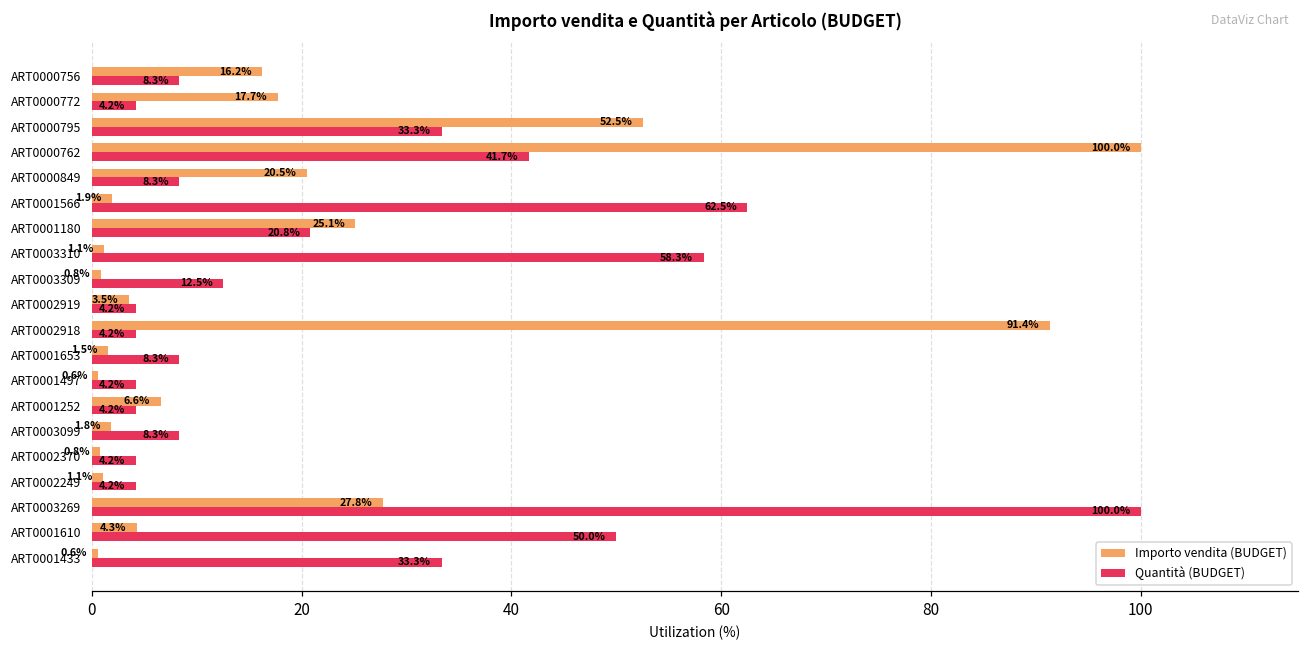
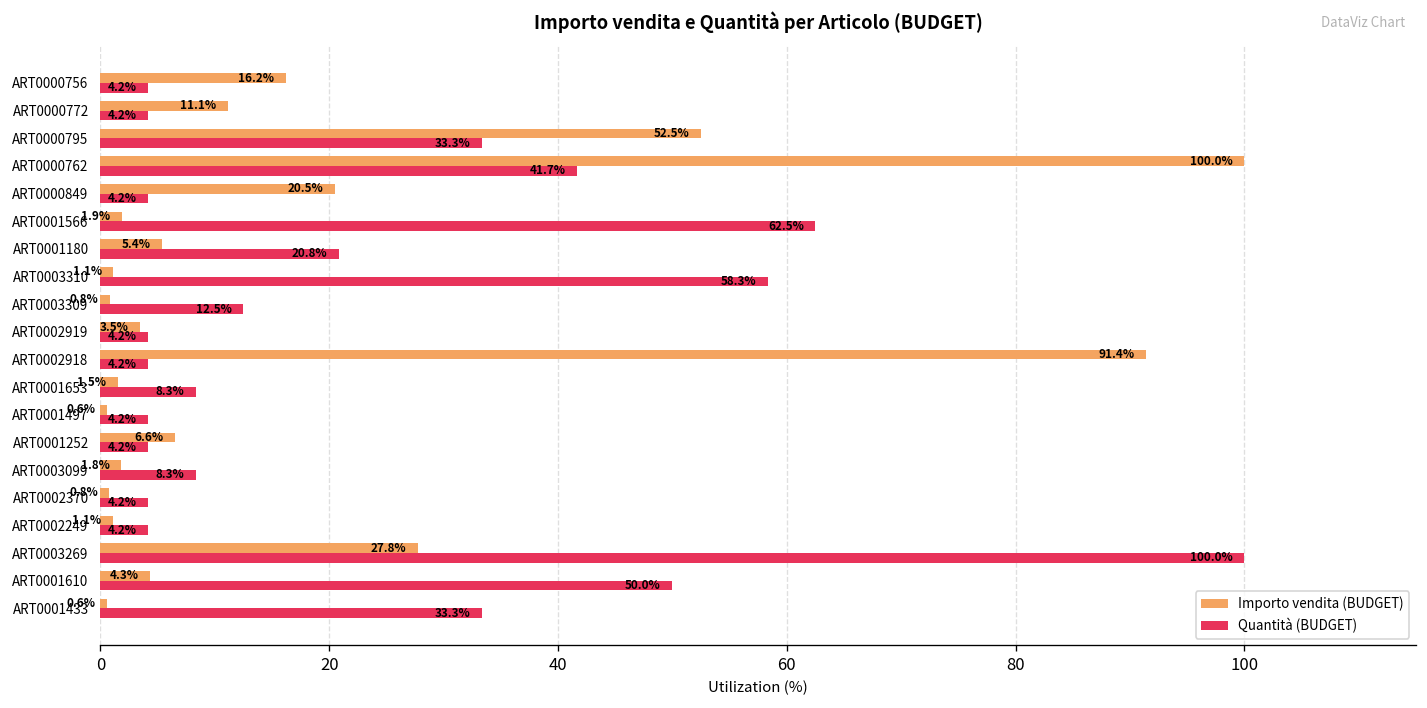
Quantità (BUDGET), ART0000756: 8.3% -> 4.2%
Importo vendita (BUDGET), ART0000772: 17.7% -> 11.1%
Quantità (BUDGET), ART0000849: 8.3% -> 4.2%
Importo vendita (BUDGET), ART0001180: 25.1% -> 5.4%
